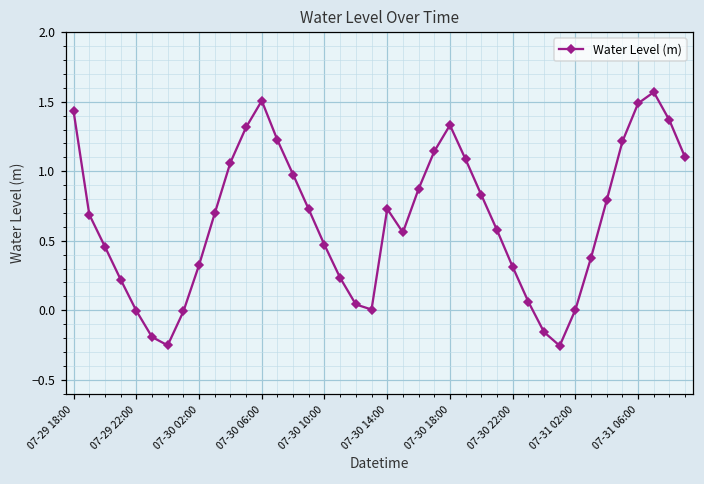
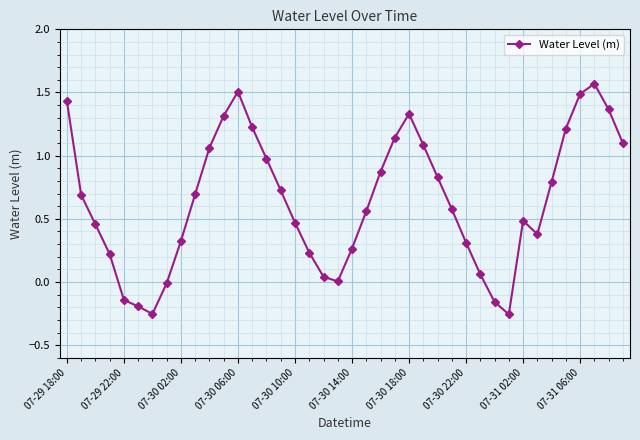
07-29 22:00: 0.00 -> -0.14
07-30 14:00: 0.73 -> 0.26
07-31 02:00: 0.00 -> 0.48
